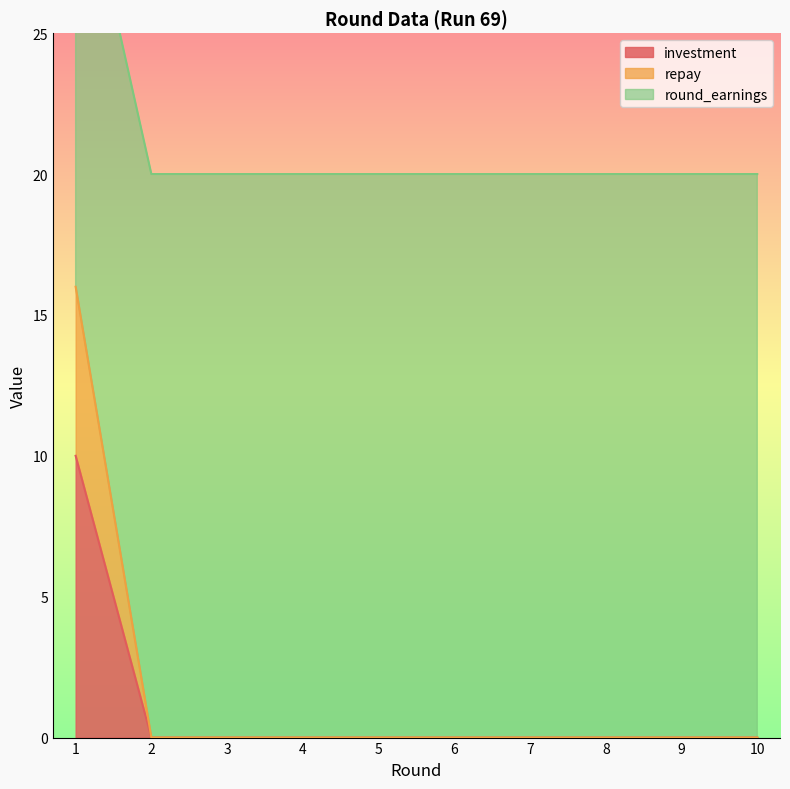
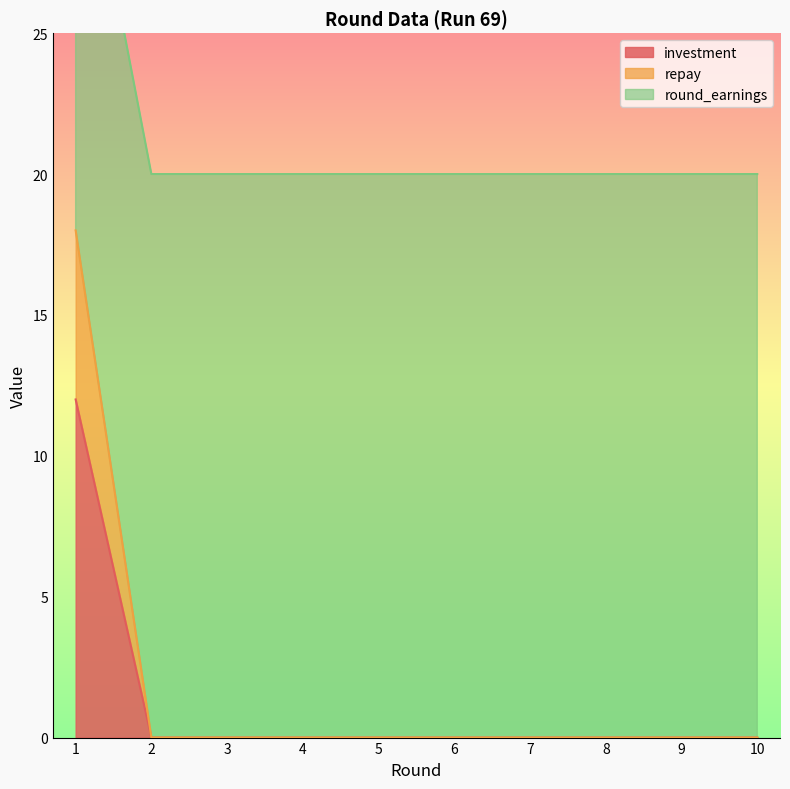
investment, 1: 10 -> 12
